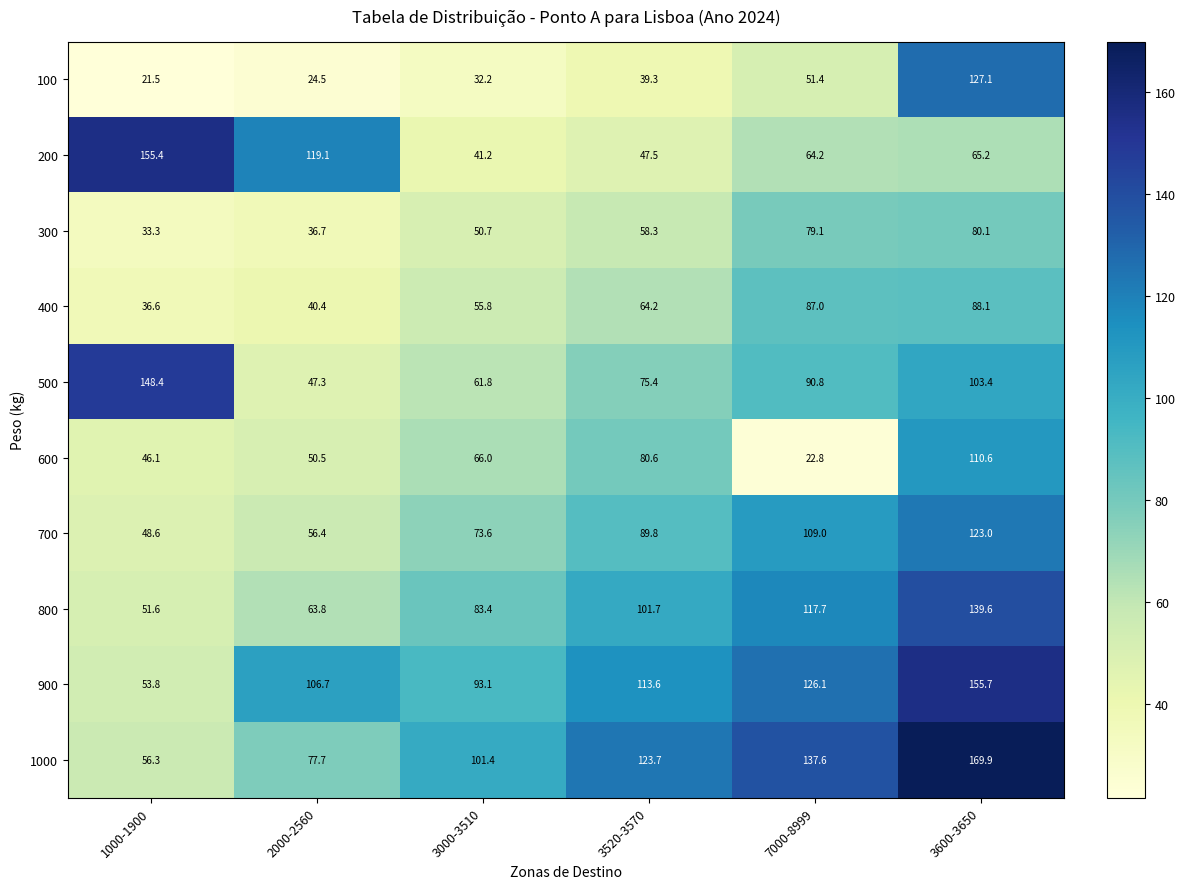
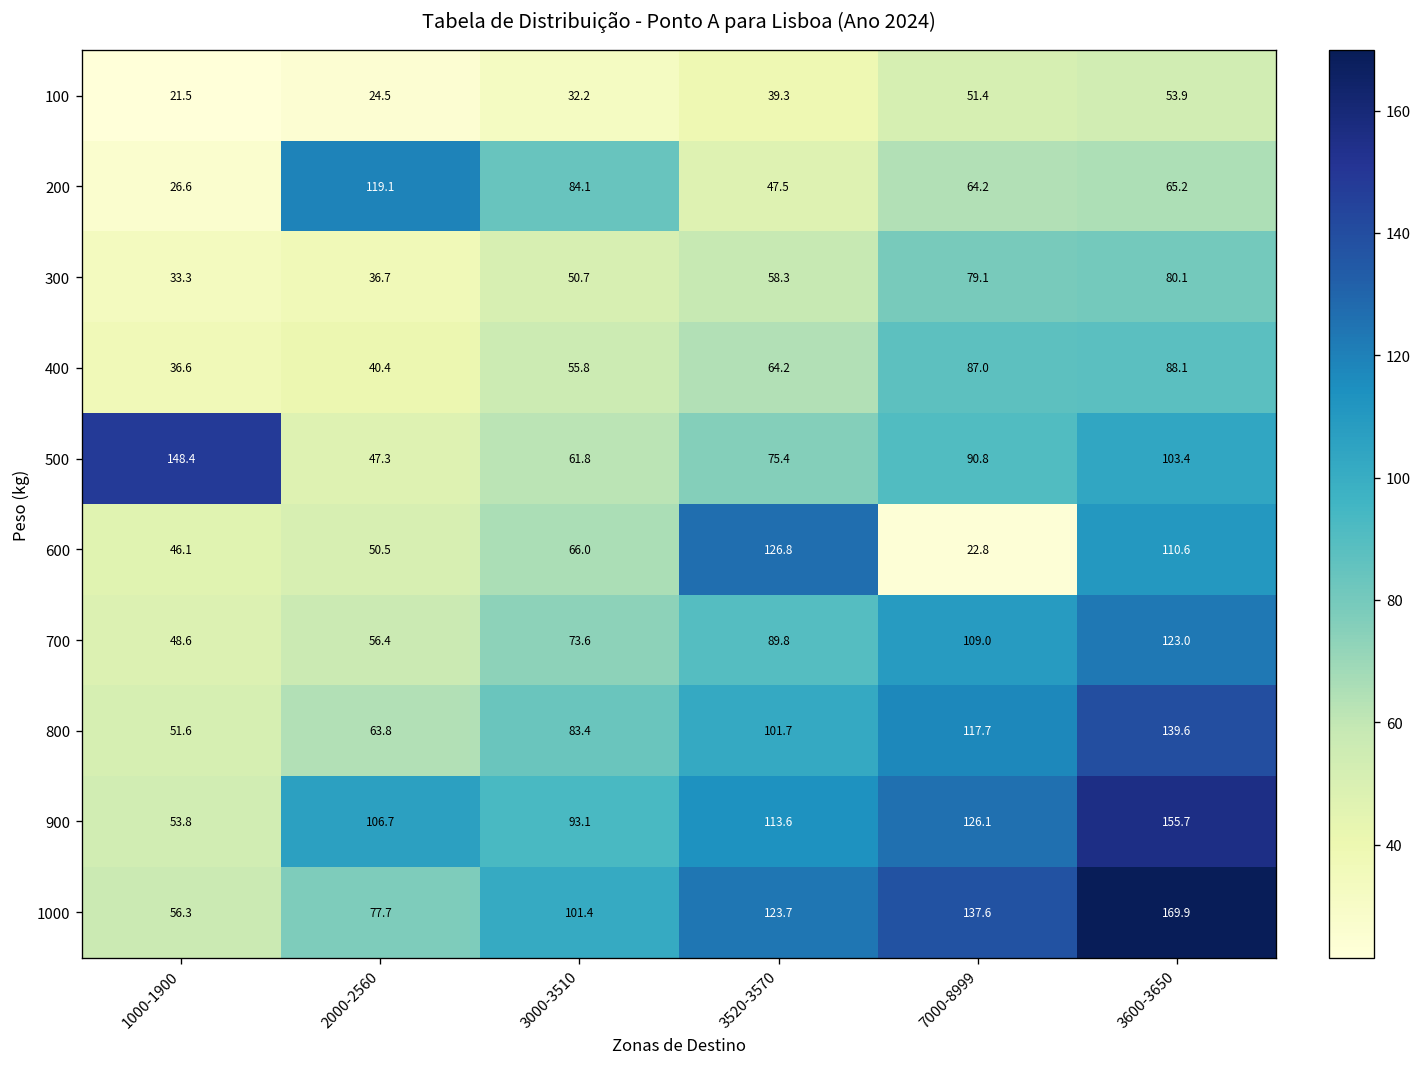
100, 3600-3650: 127.1 -> 53.9
200, 1000-1900: 155.4 -> 26.6
200, 3000-3510: 41.2 -> 84.1
600, 3520-3570: 80.6 -> 126.8
